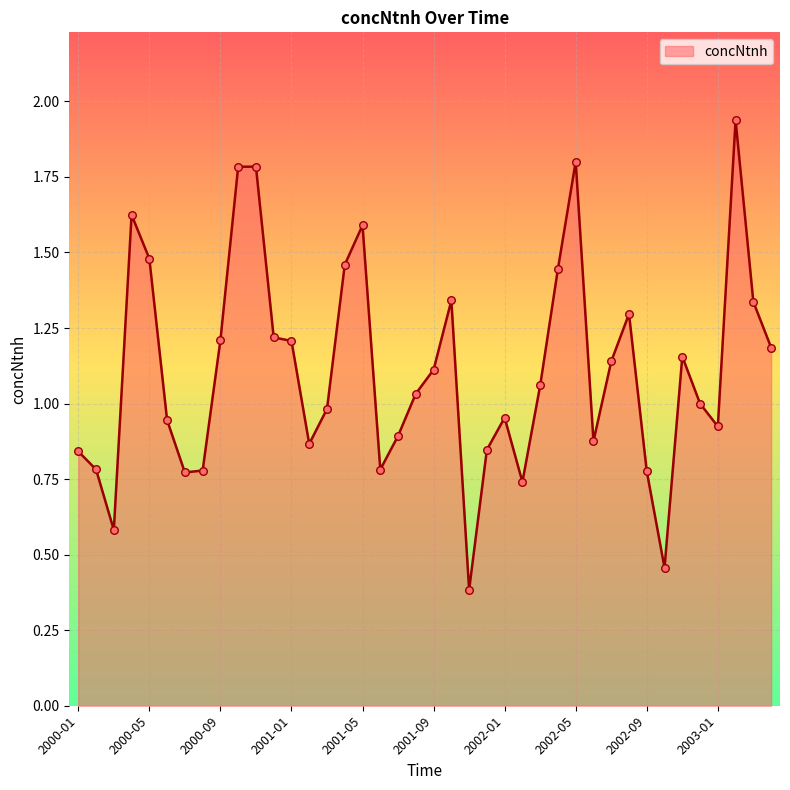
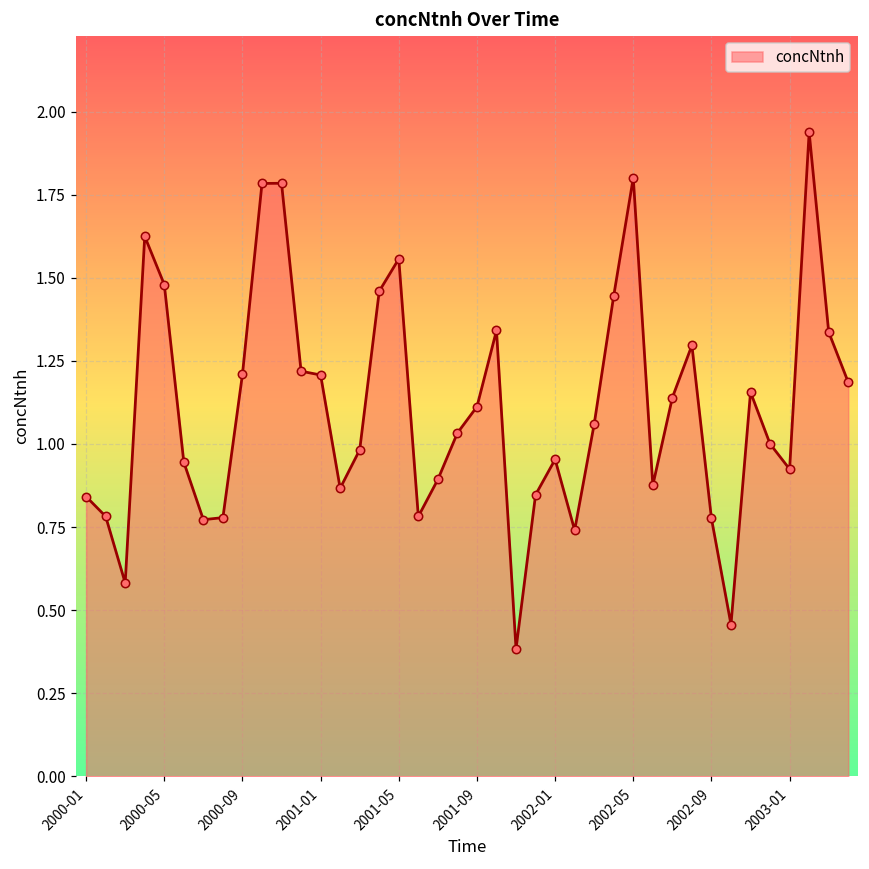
2001-05: 1.59 -> 1.56
